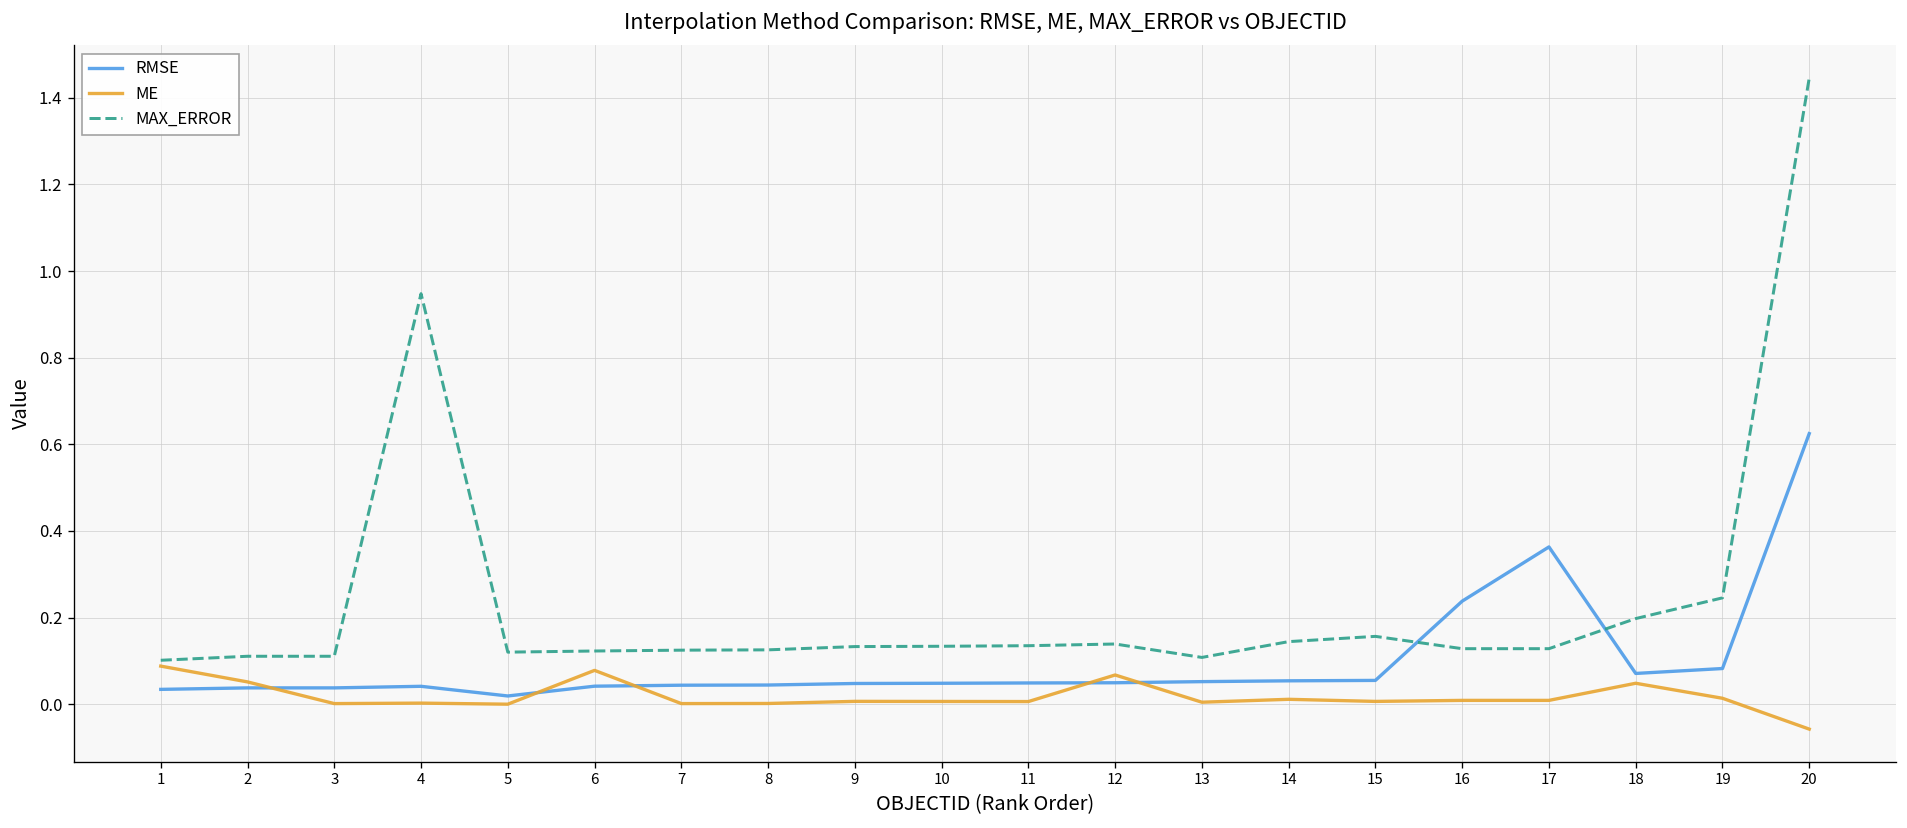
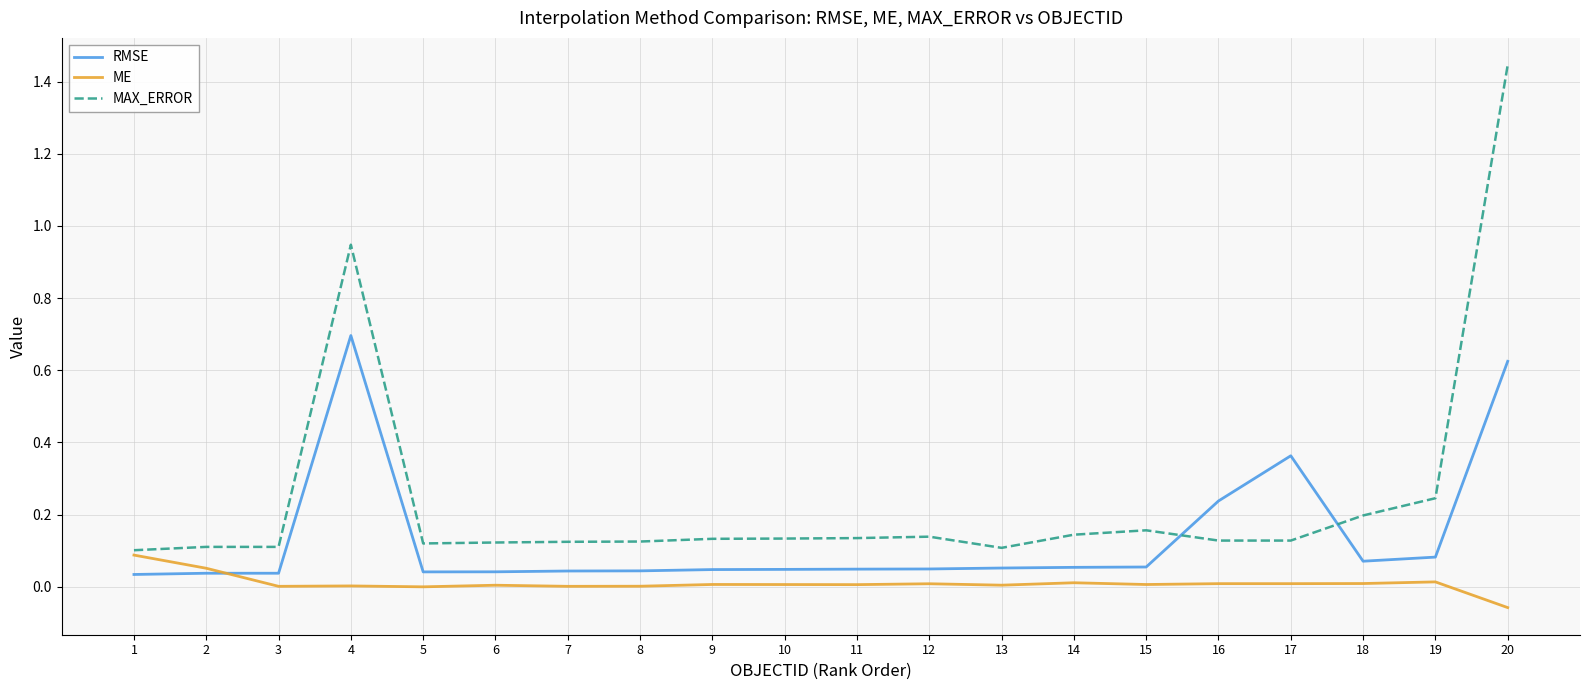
RMSE, 4: 0.04 -> 0.70
RMSE, 5: 0.02 -> 0.04
ME, 6: 0.08 -> 0.00
ME, 12: 0.07 -> 0.01
ME, 18: 0.05 -> 0.01
